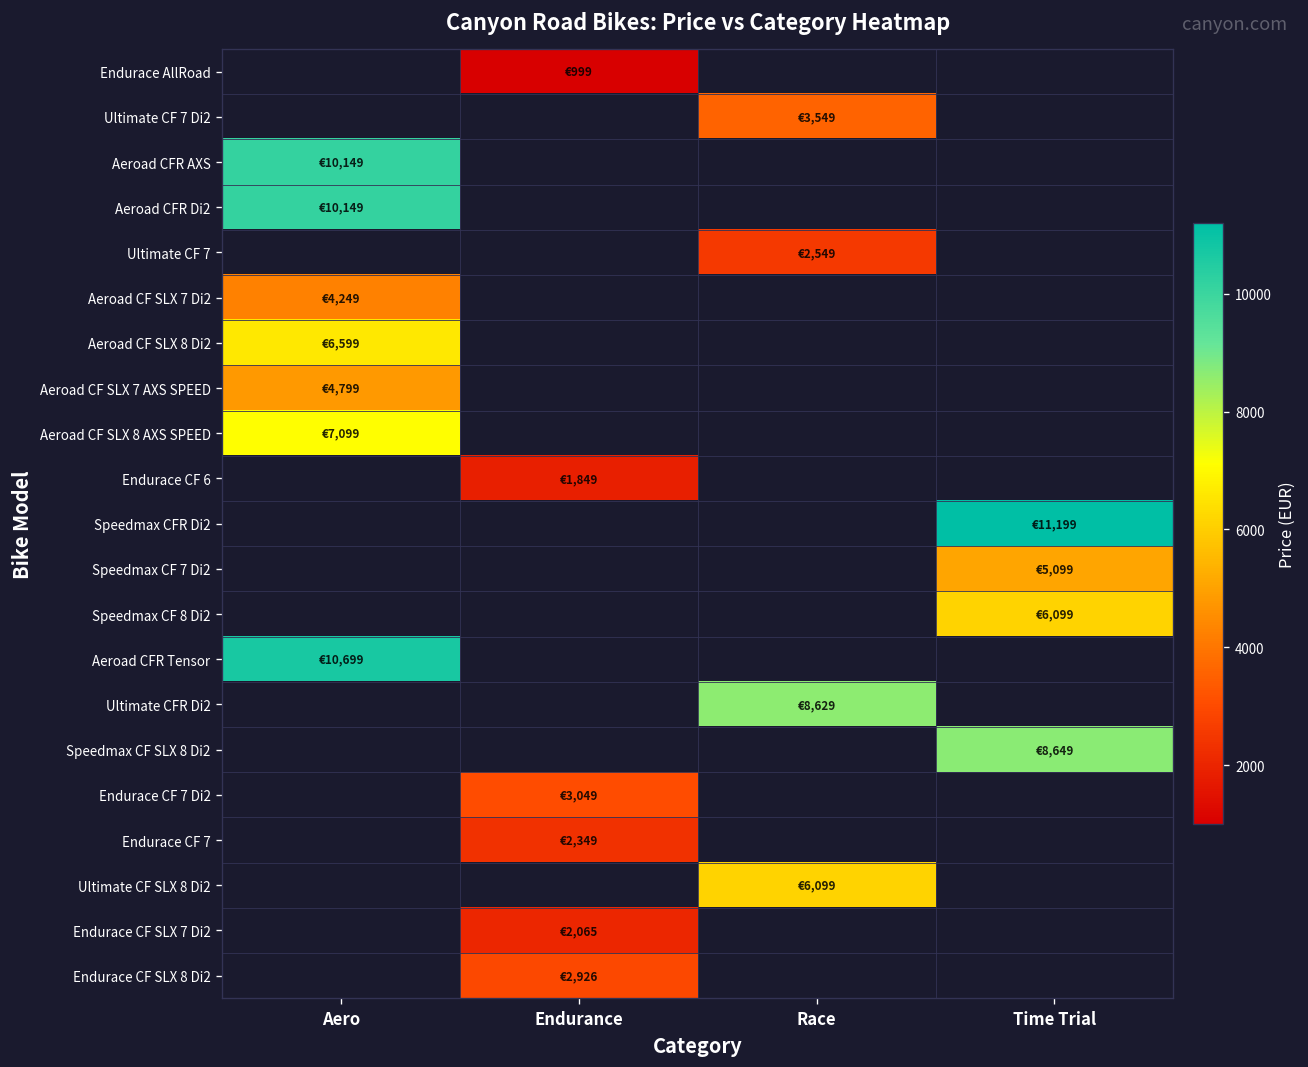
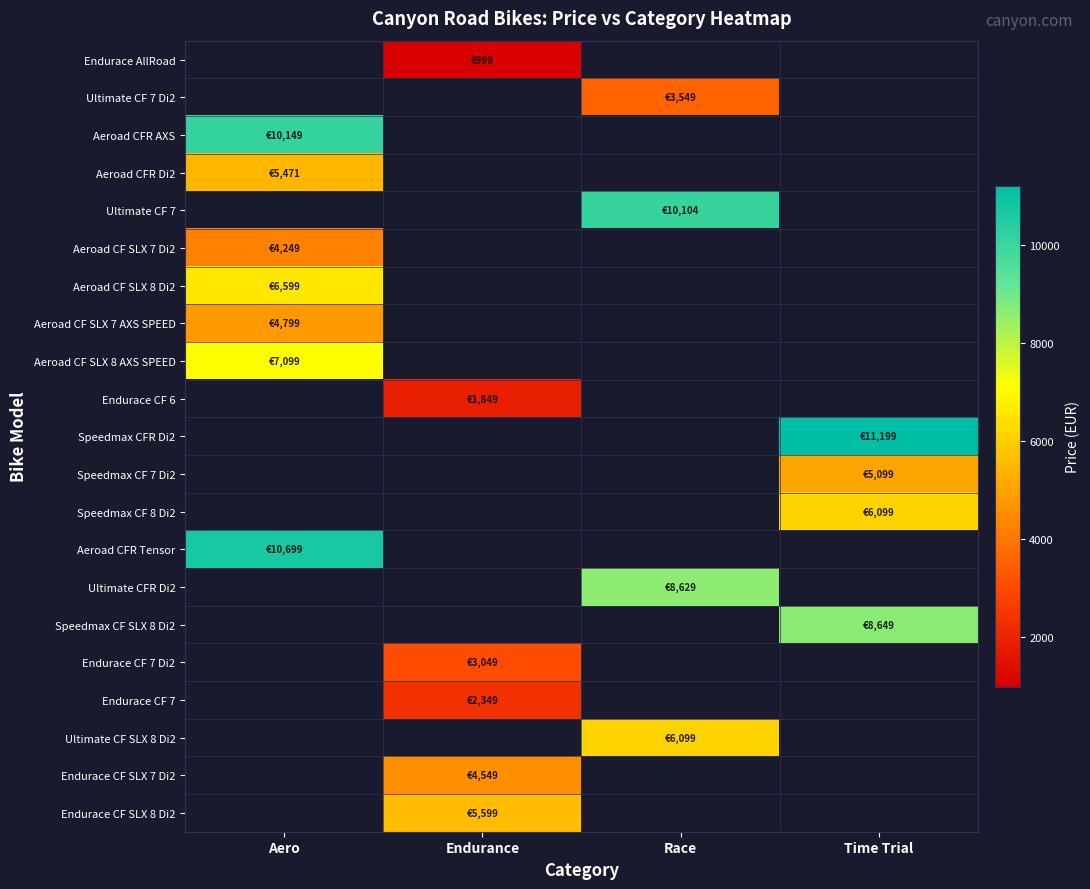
Aeroad CFR Di2, Aero: €10,149 -> €5,471
Ultimate CF 7, Race: €2,549 -> €10,104
Endurace CF SLX 7 Di2, Endurance: €2,065 -> €4,549
Endurace CF SLX 8 Di2, Endurance: €2,926 -> €5,599
